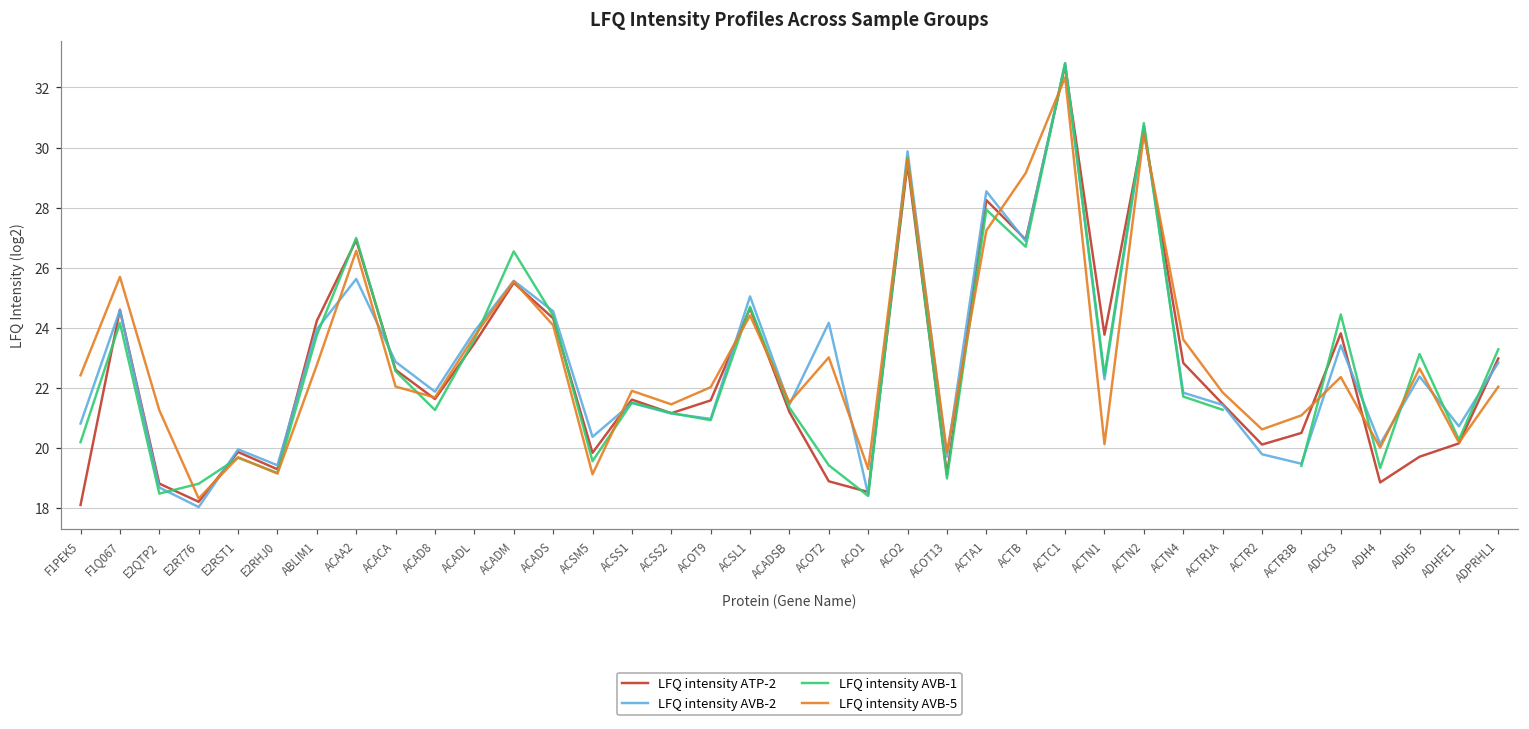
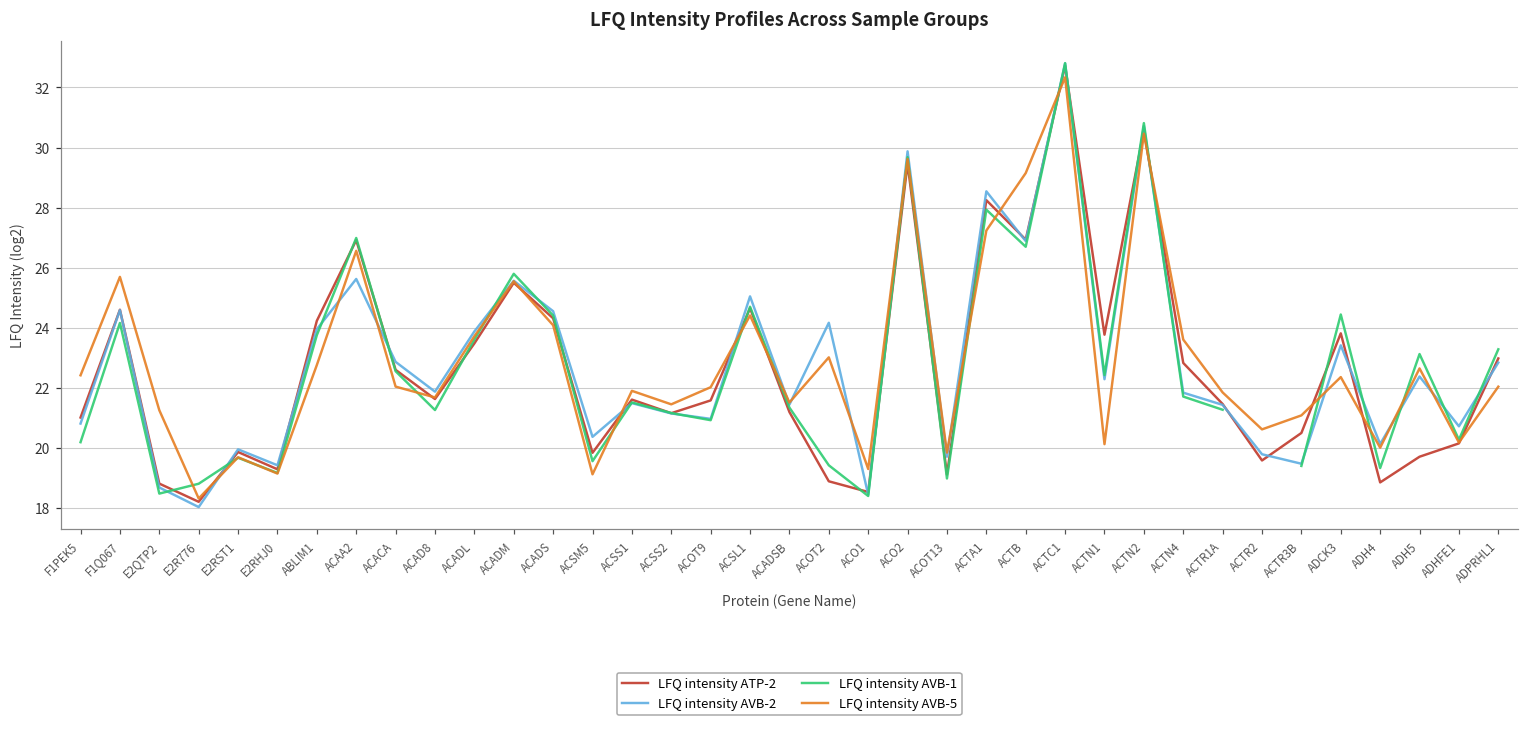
LFQ intensity ATP-2, F1PEK5: 18.1 -> 21.0
LFQ intensity AVB-1, ACADM: 26.5 -> 25.8
LFQ intensity ATP-2, ACTR2: 20.1 -> 19.6
